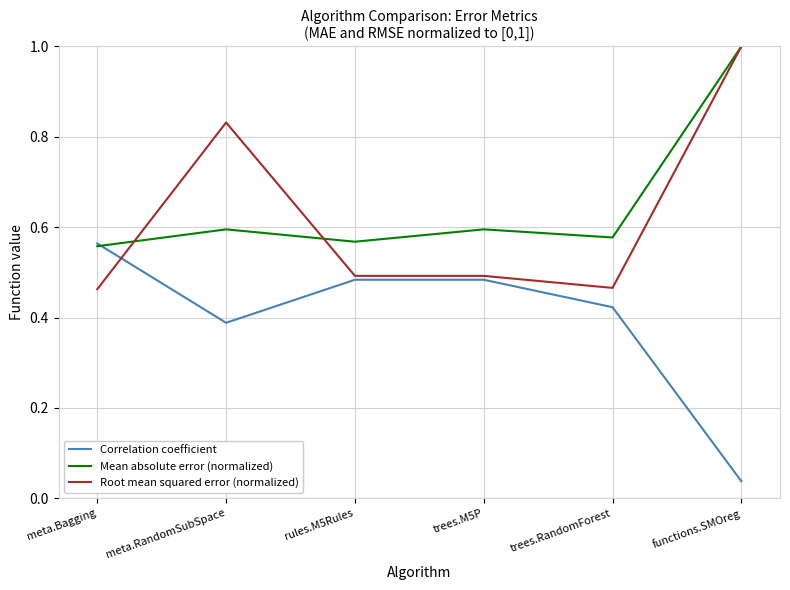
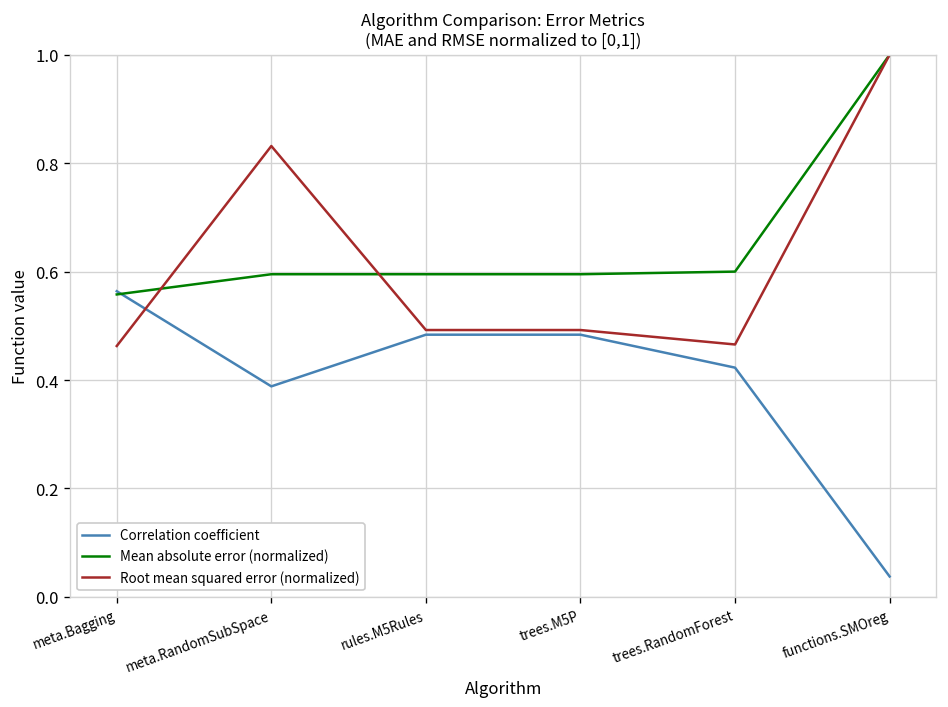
Mean absolute error (normalized), rules.M5Rules: 0.57 -> 0.60
Mean absolute error (normalized), trees.RandomForest: 0.58 -> 0.60
